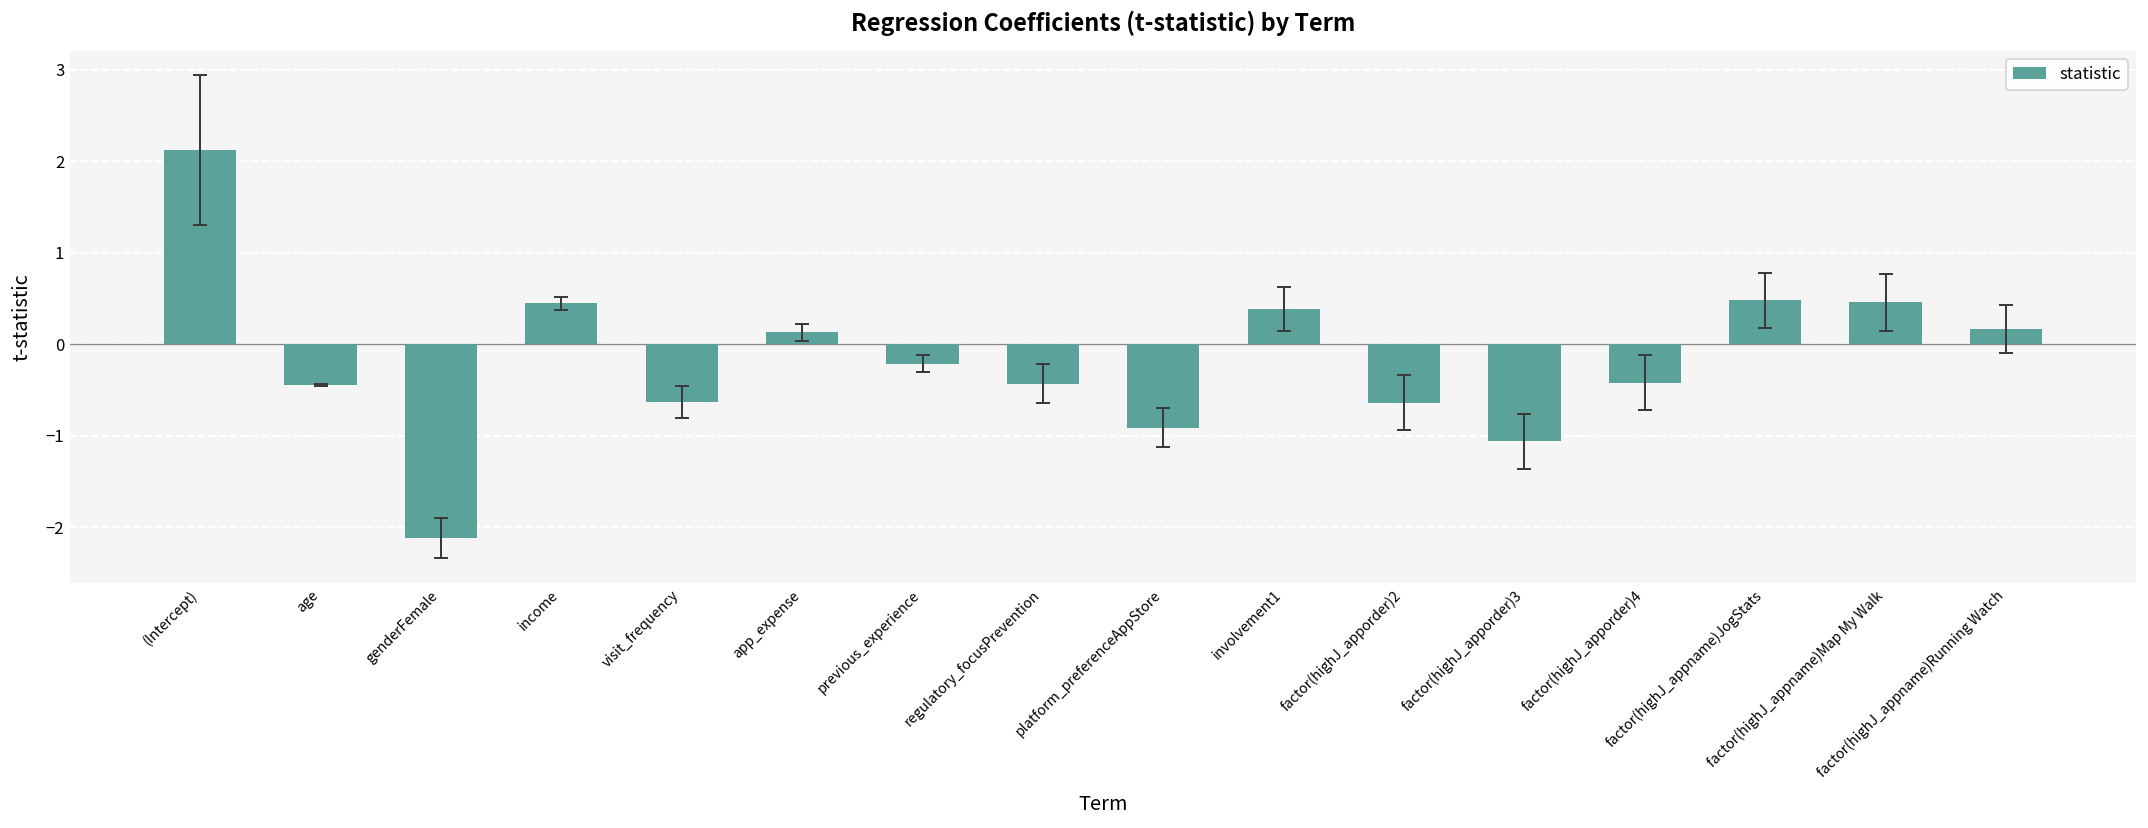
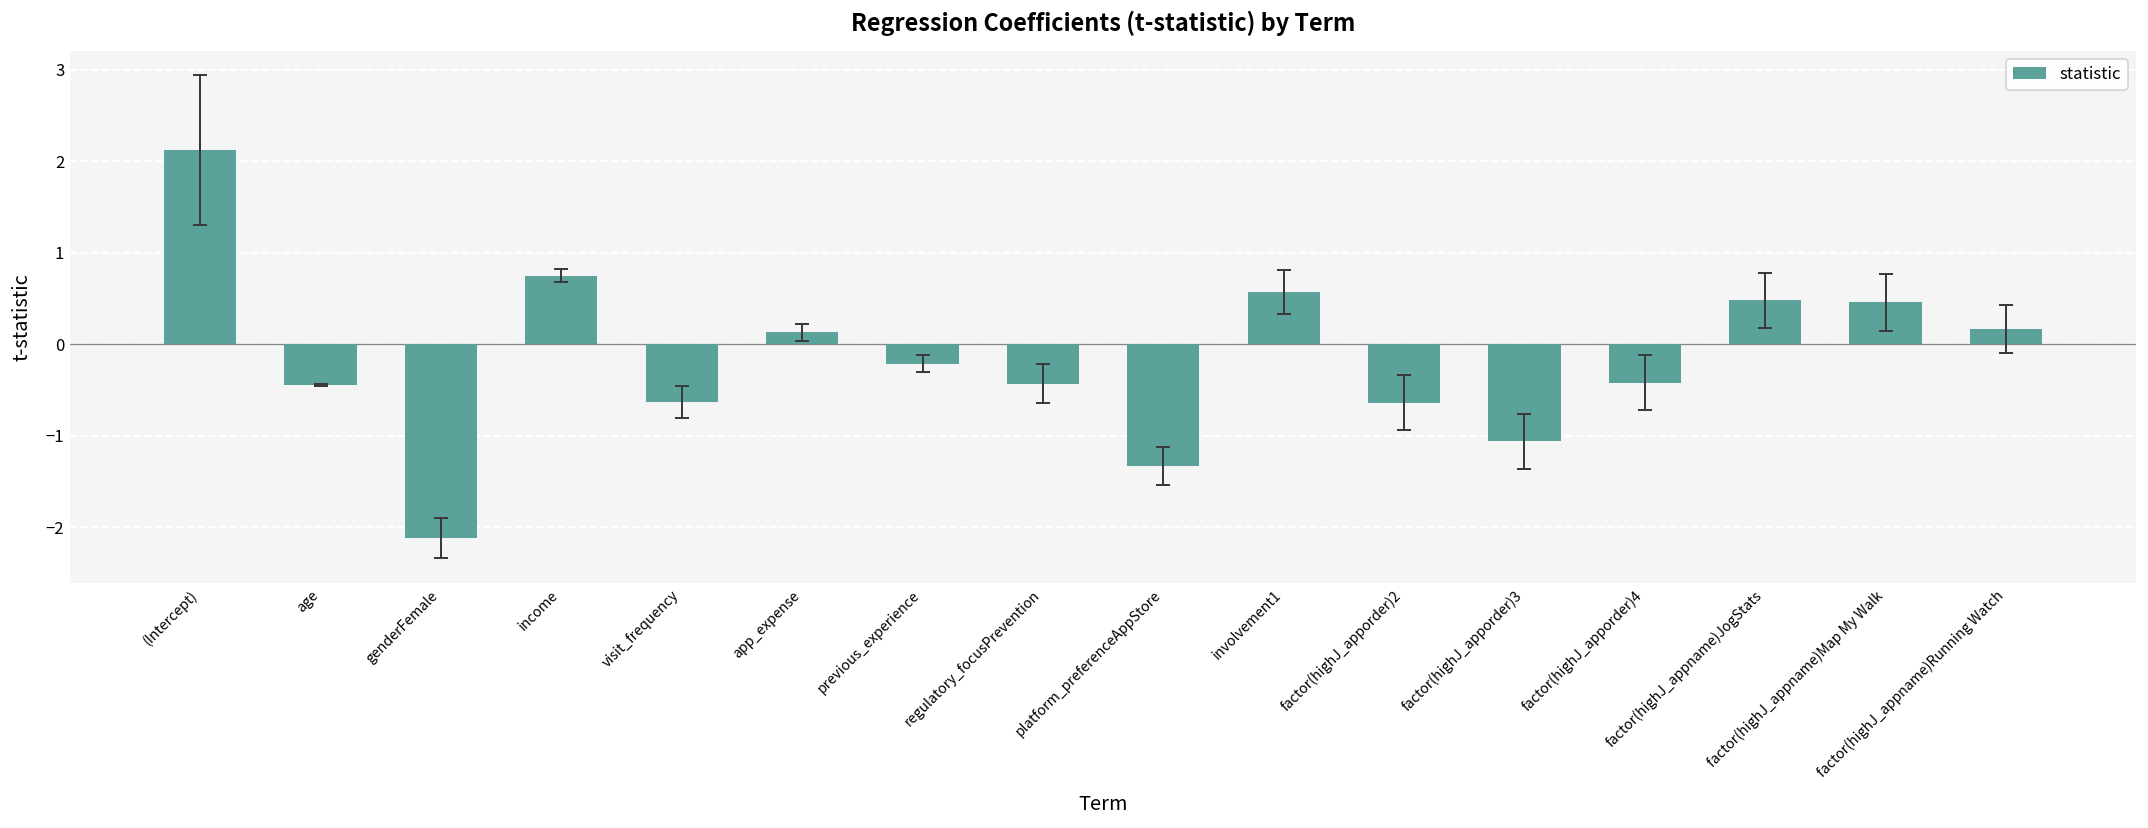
statistic, income: 0.5 -> 0.8
statistic, platform_preferenceAppStore: -0.9 -> -1.3
statistic, involvement1: 0.4 -> 0.6
